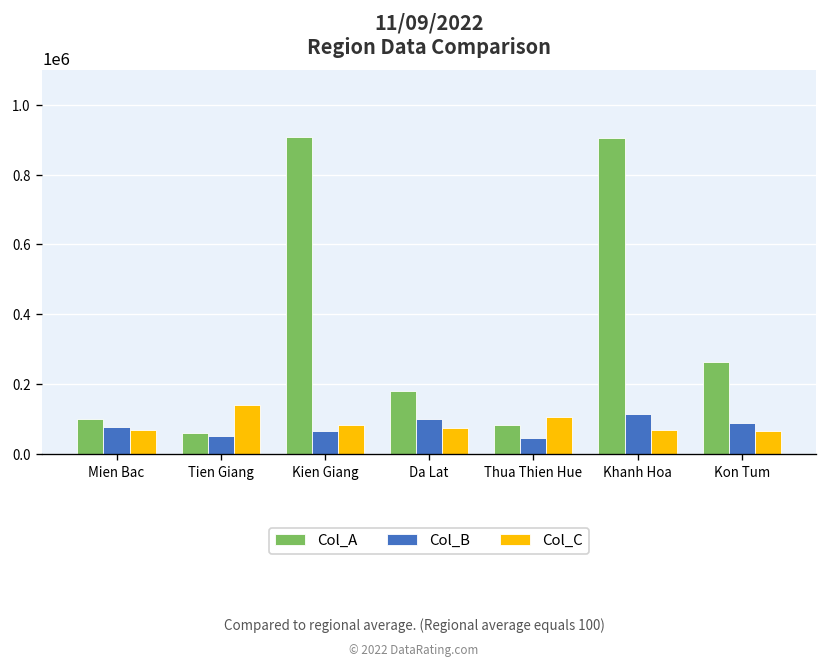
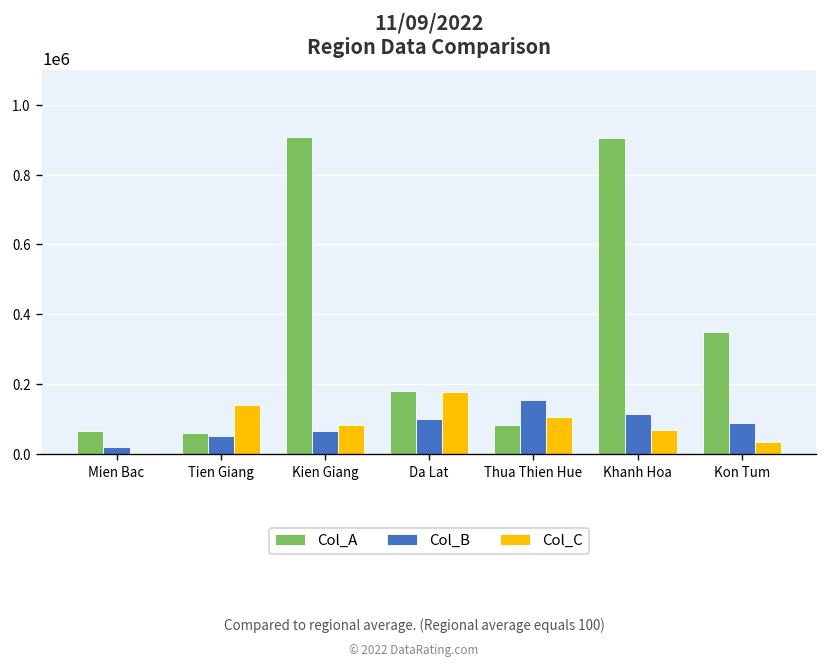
Col_A, Mien Bac: 100000 -> 60000
Col_B, Mien Bac: 80000 -> 20000
Col_C, Mien Bac: 70000 -> 0
Col_C, Da Lat: 70000 -> 180000
Col_B, Thua Thien Hue: 40000 -> 150000
Col_A, Kon Tum: 260000 -> 350000
Col_C, Kon Tum: 60000 -> 30000
